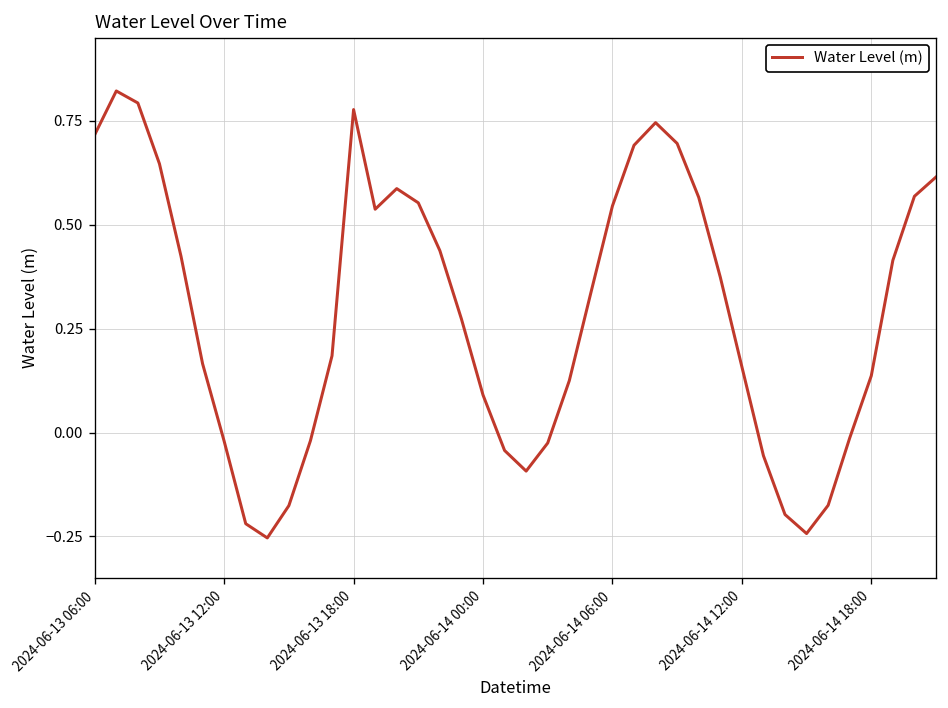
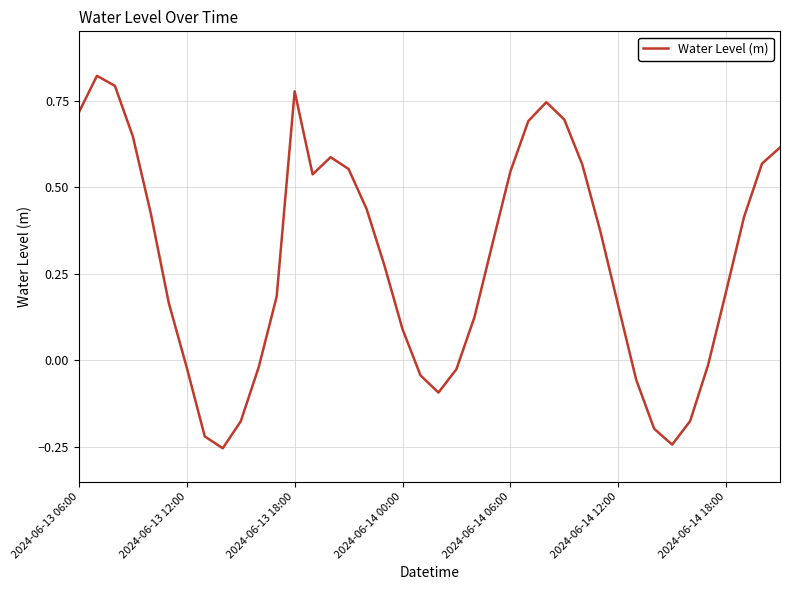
2024-06-14 18:00: 0.14 -> 0.20
